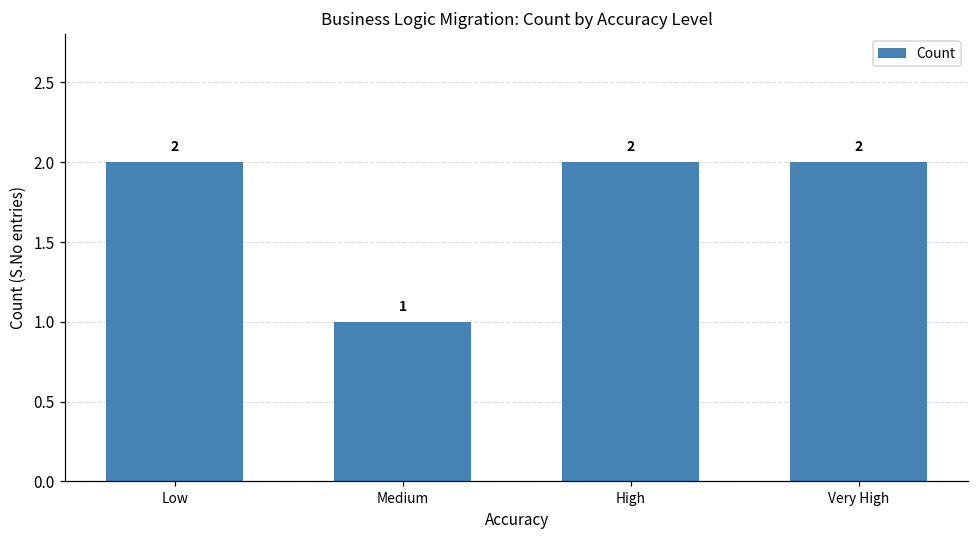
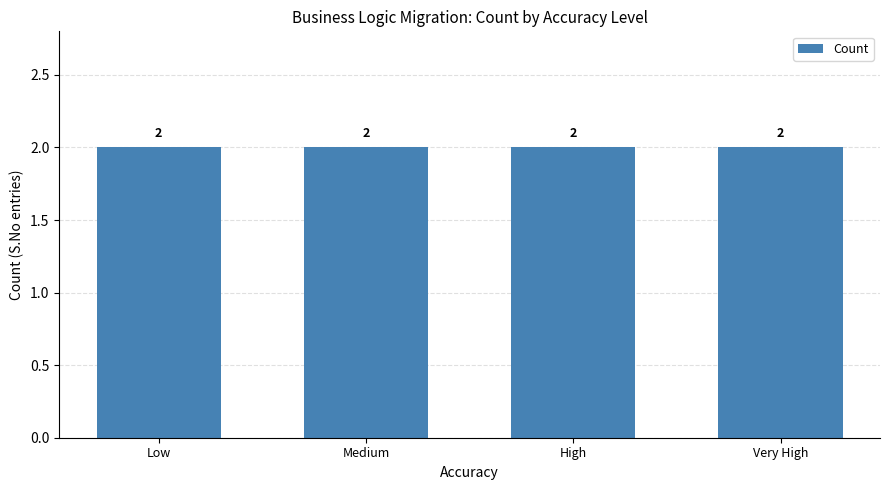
Medium: 1 -> 2
